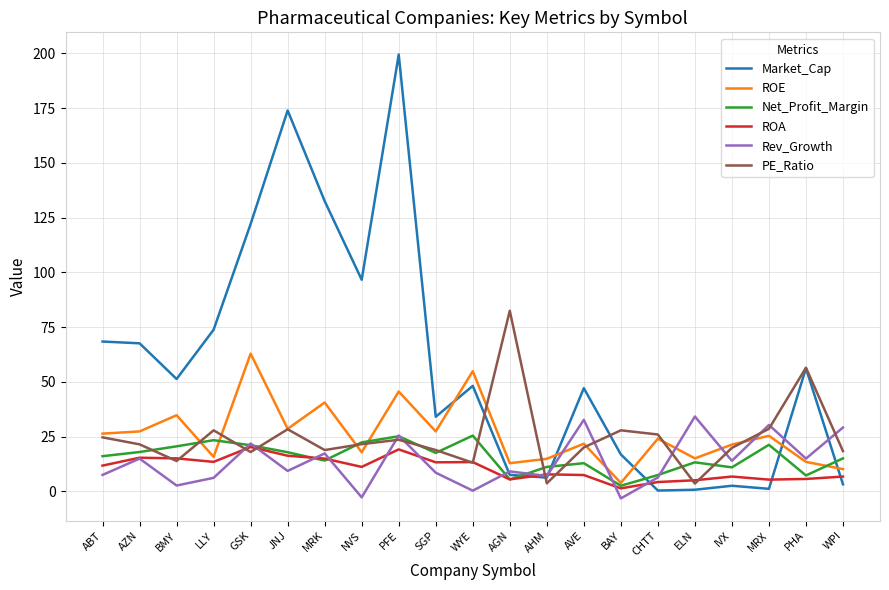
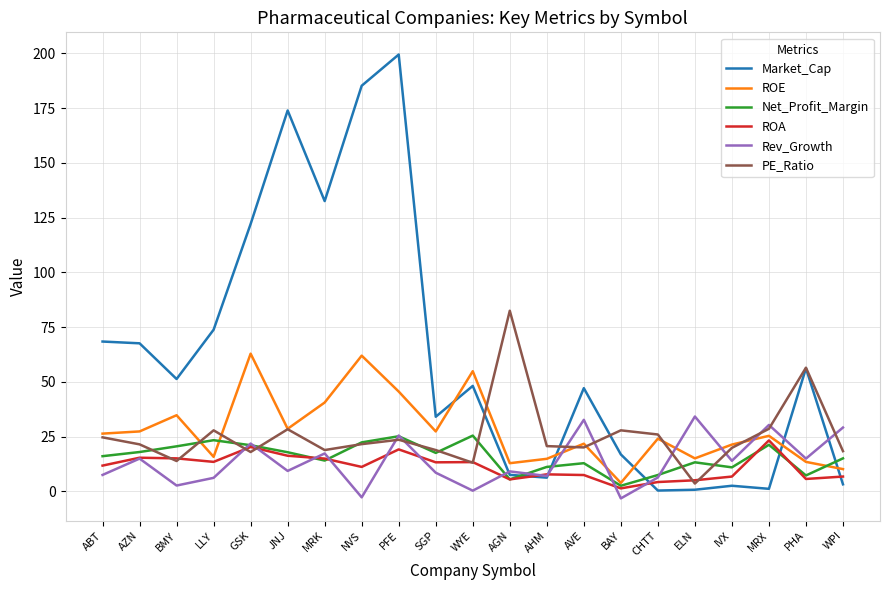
Market_Cap, NVS: 97 -> 185
ROE, NVS: 18 -> 62
PE_Ratio, AHM: 4 -> 21
ROA, MRX: 5 -> 23
